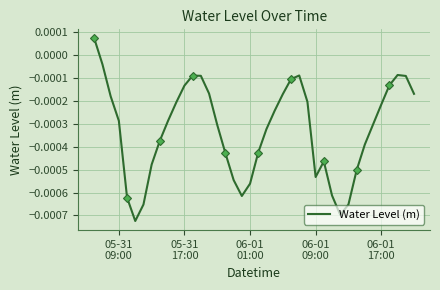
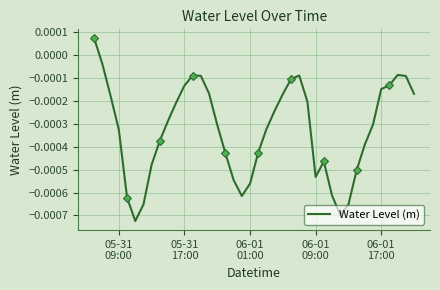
Water Level (m), 05-31 09:00: -0.00029 -> -0.00033
Water Level (m), 06-01 17:00: -0.00022 -> -0.00015
